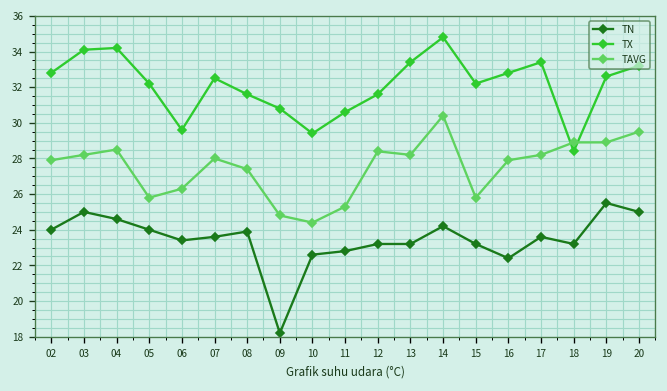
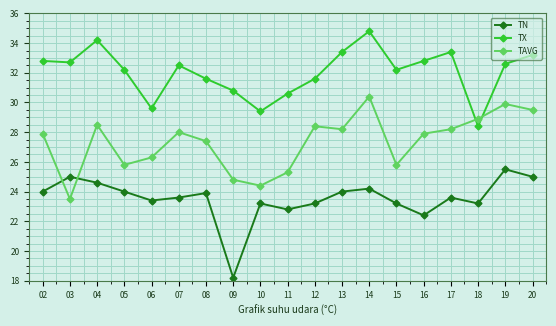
TX, 03: 34.1 -> 32.7
TAVG, 03: 28.2 -> 23.5
TN, 10: 22.6 -> 23.2
TN, 13: 23.2 -> 24.0
TAVG, 19: 28.9 -> 29.9
